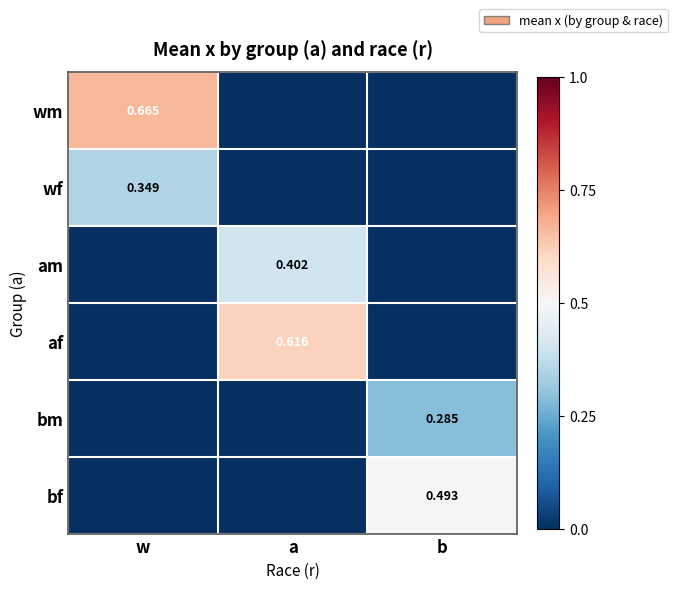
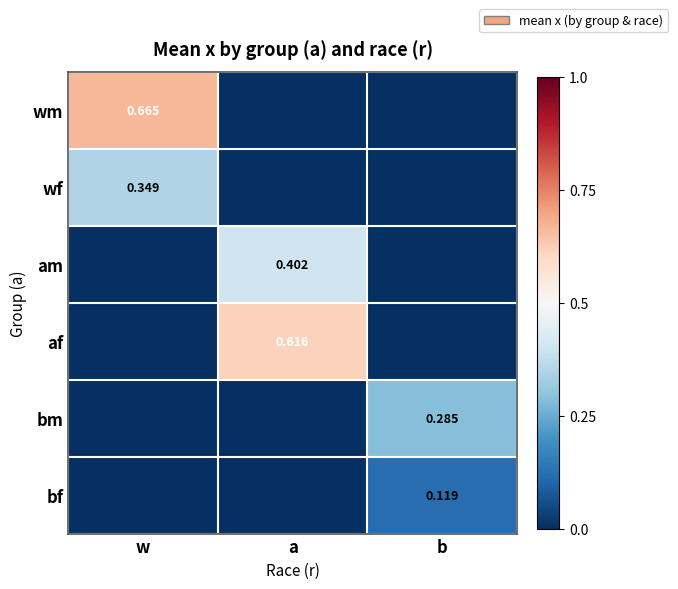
bf, b: 0.493 -> 0.119
